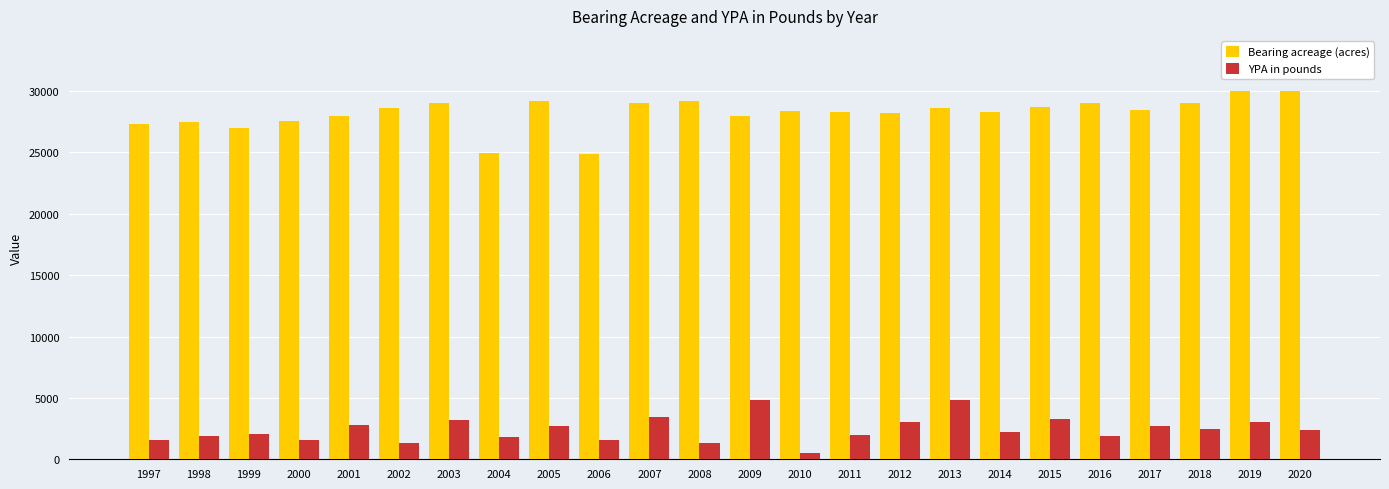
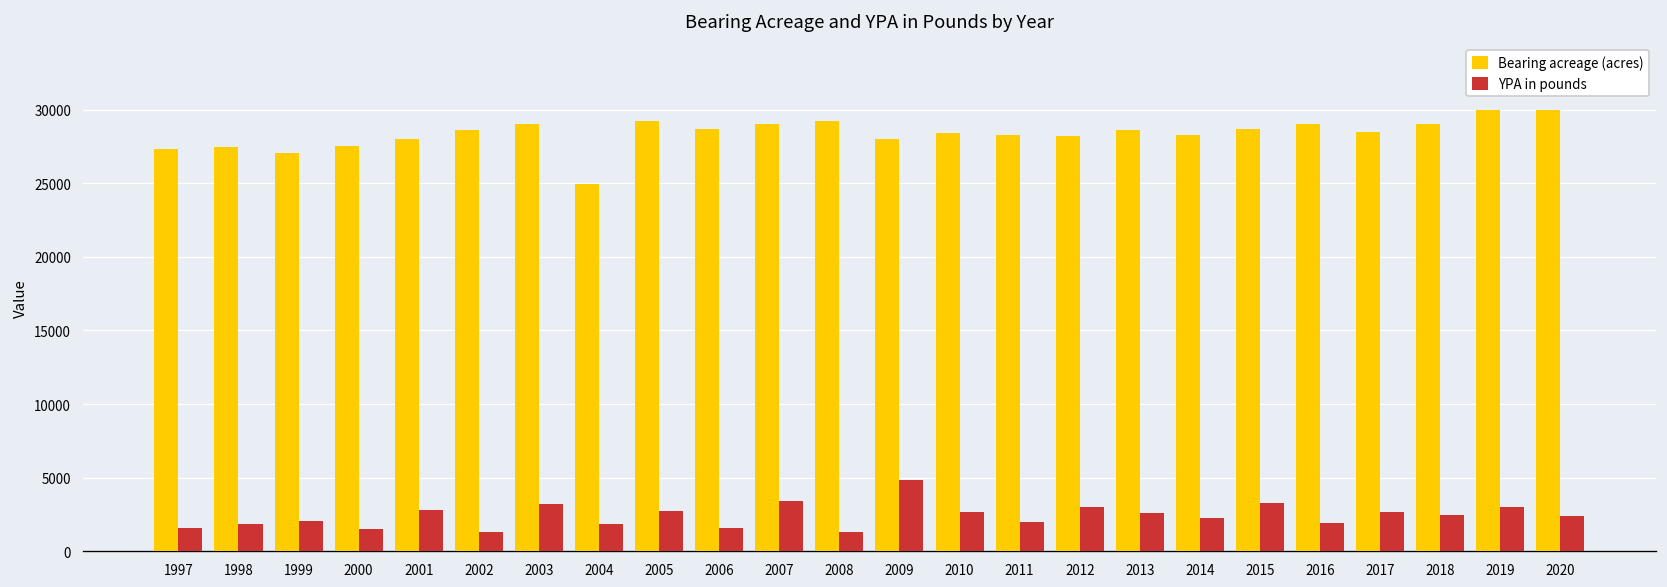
Bearing acreage (acres), 2006: 24900 -> 28700
YPA in pounds, 2010: 500 -> 2600
YPA in pounds, 2013: 4900 -> 2600
